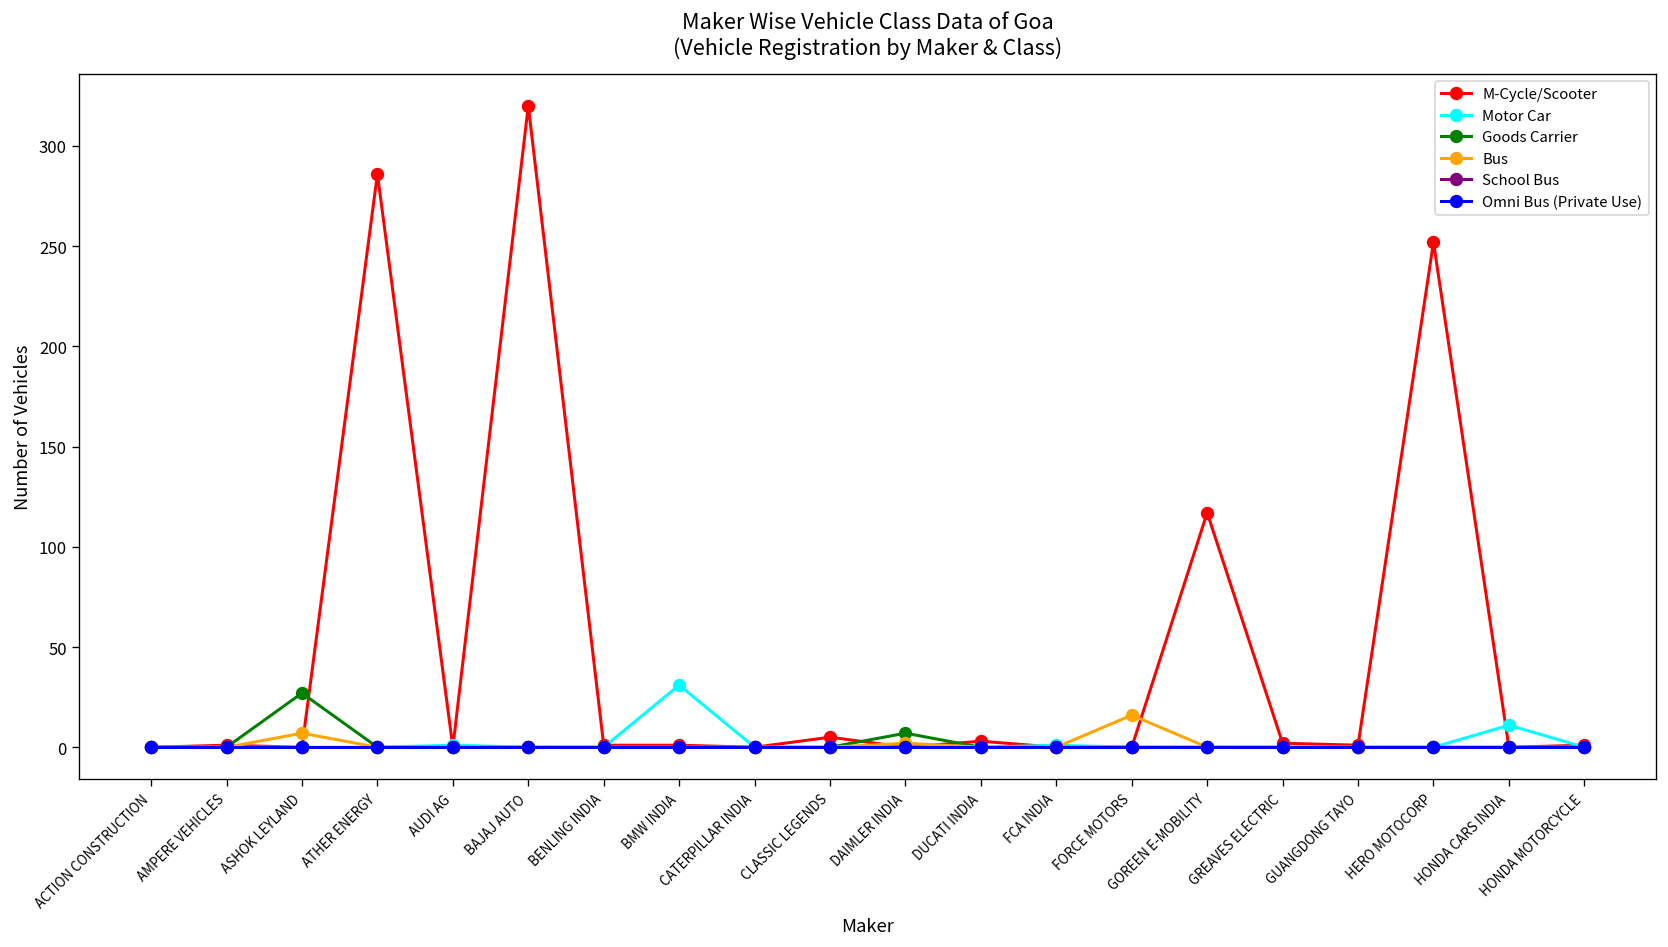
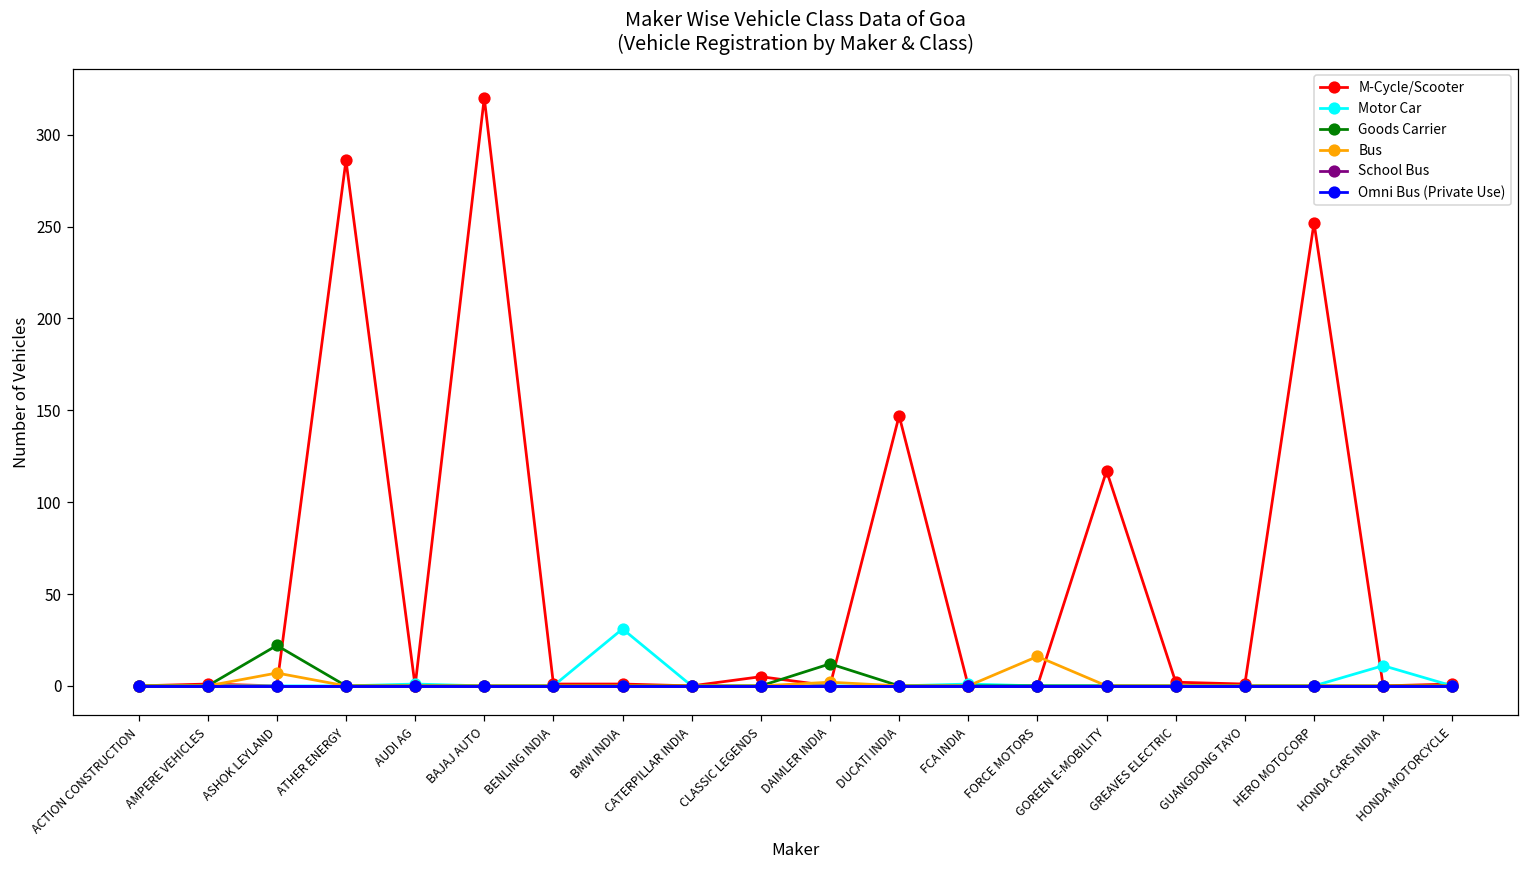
Goods Carrier, ASHOK LEYLAND: 27 -> 22
Goods Carrier, DAIMLER INDIA: 7 -> 12
M-Cycle/Scooter, DUCATI INDIA: 3 -> 147
